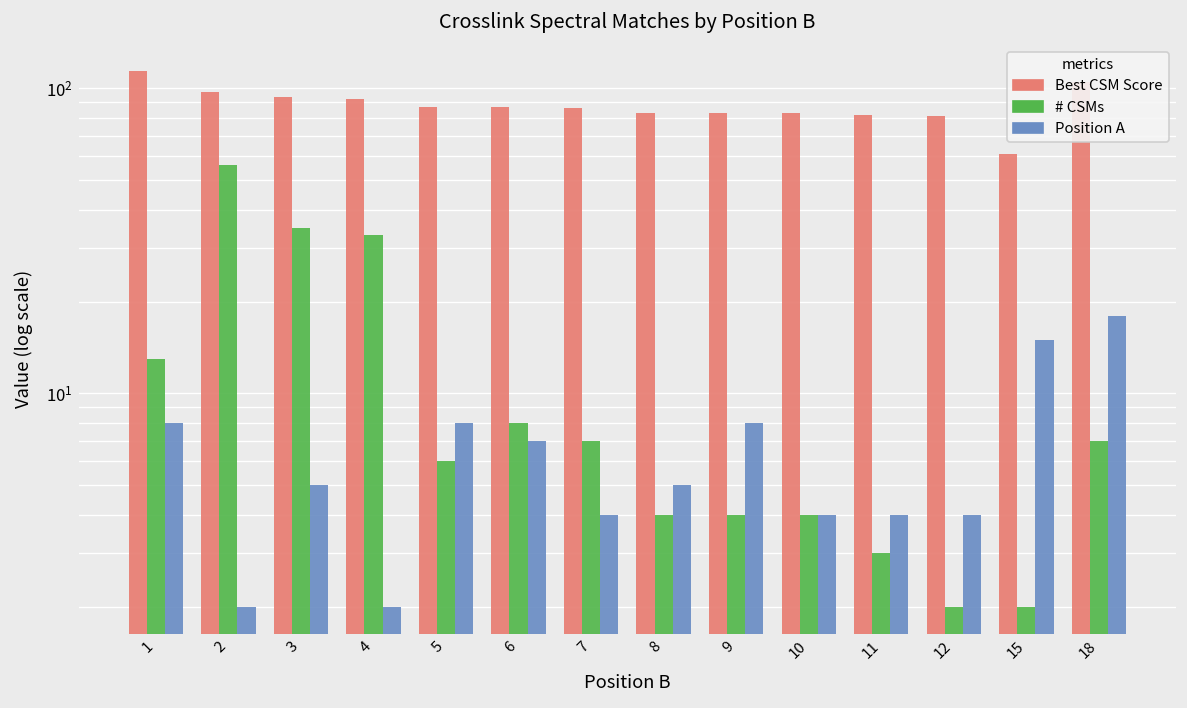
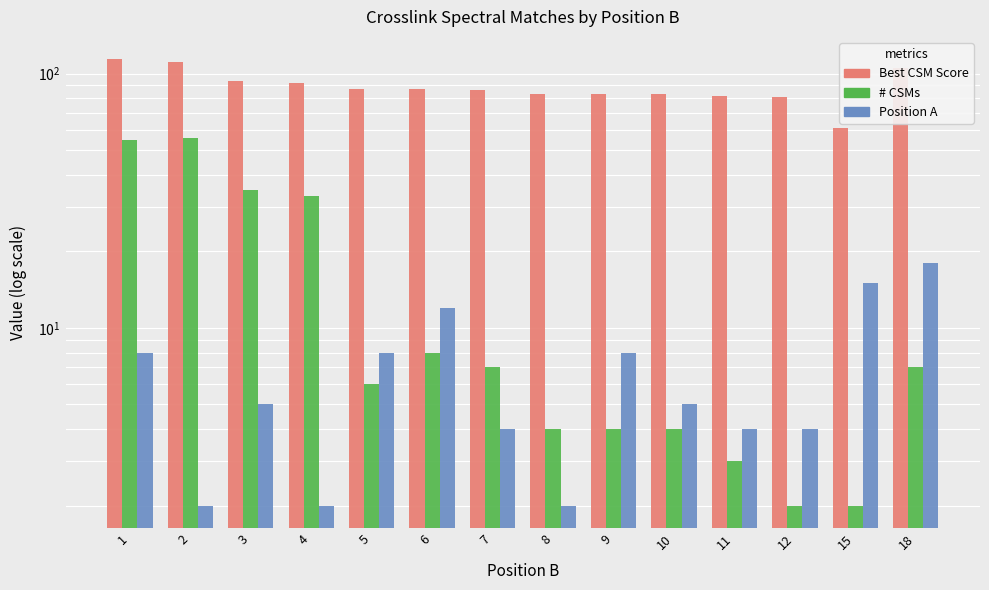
# CSMs, 1: 13 -> 55
Best CSM Score, 2: 97 -> 110
Position A, 6: 7 -> 12
Position A, 8: 5 -> 2
Position A, 10: 4 -> 5
